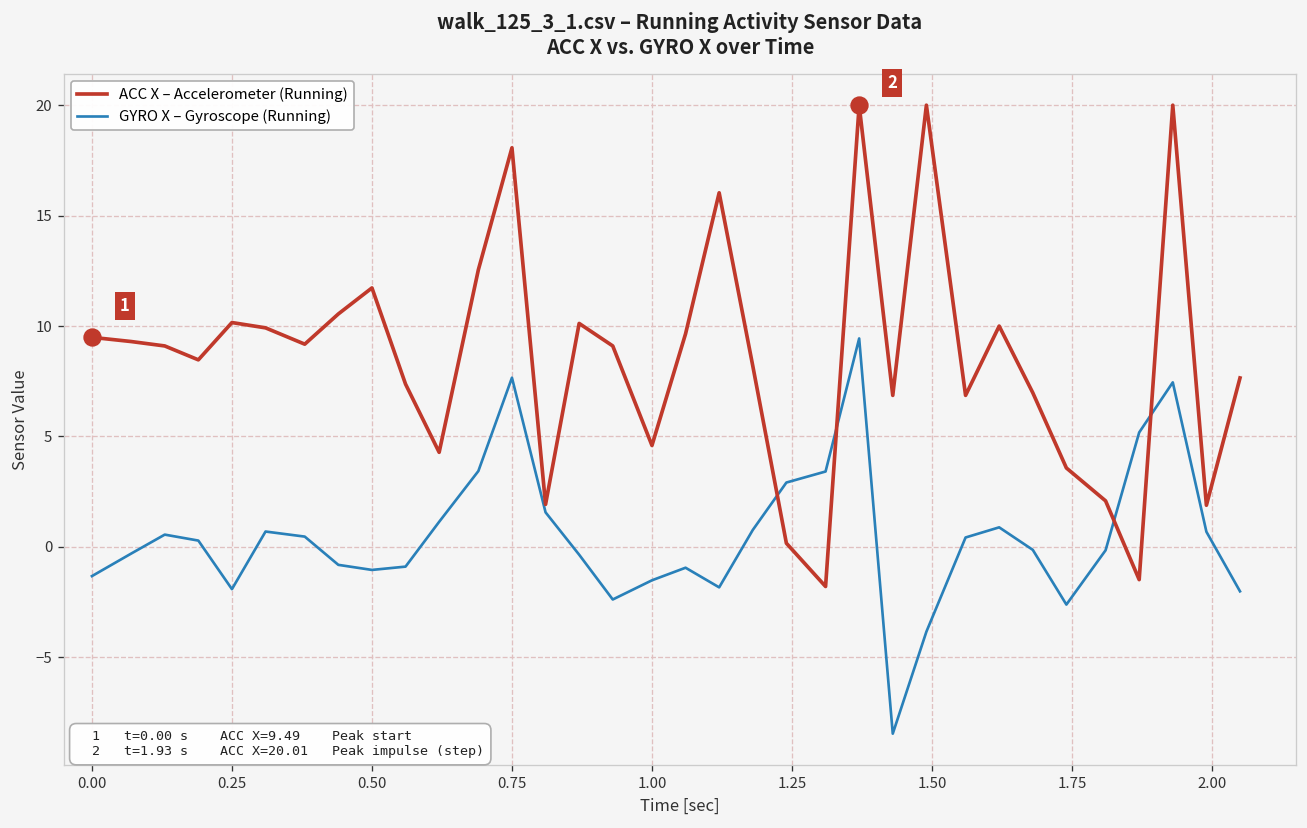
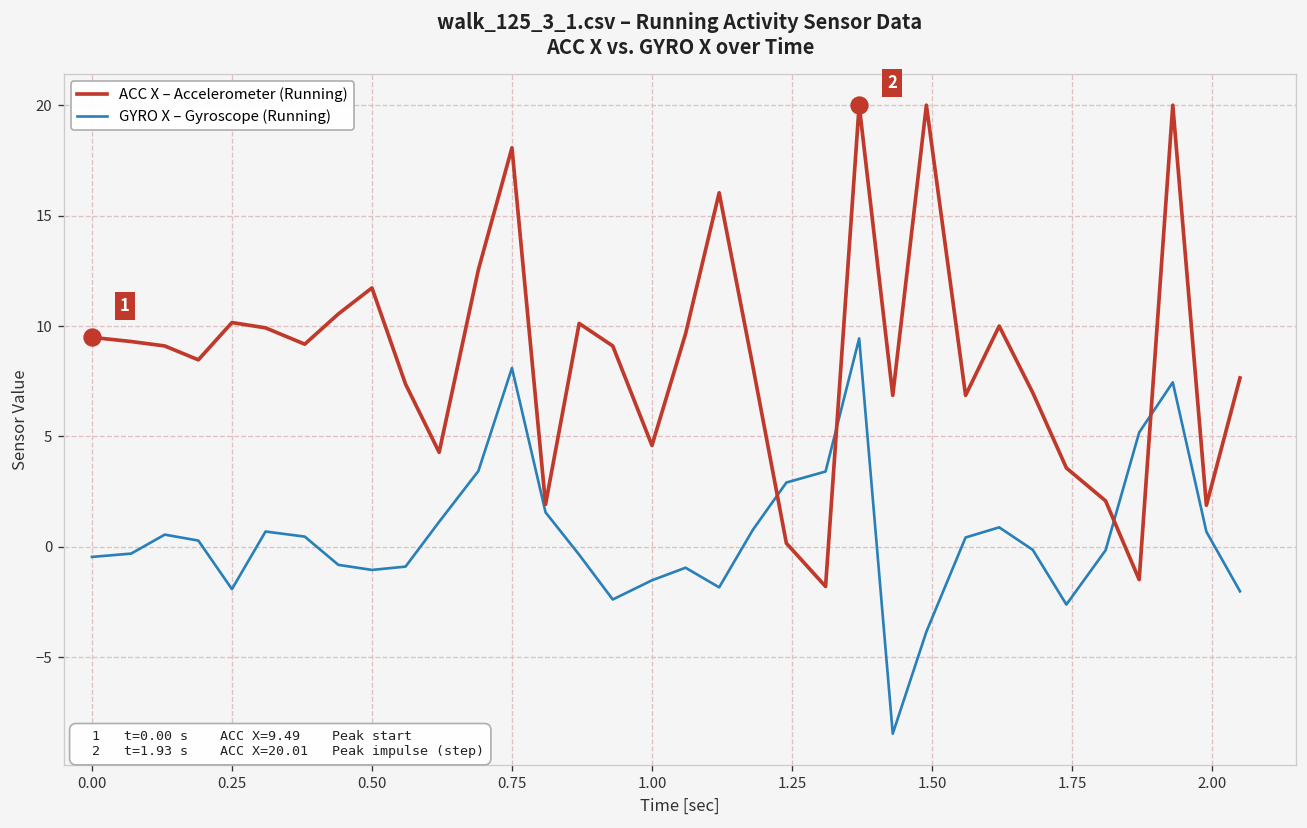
GYRO X – Gyroscope (Running), 0.00: -1.3 -> -0.5
GYRO X – Gyroscope (Running), 0.75: 7.7 -> 8.1
